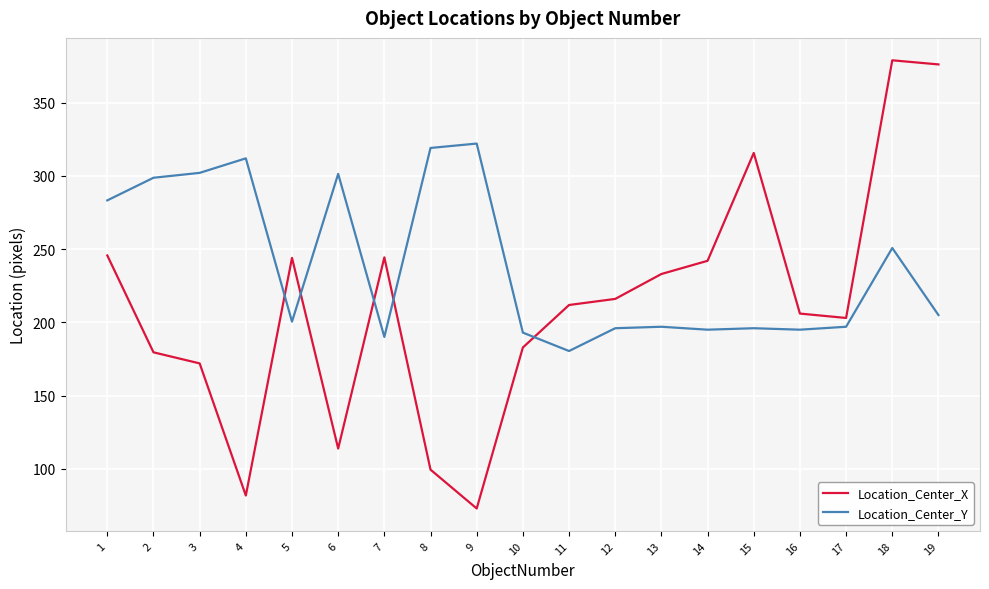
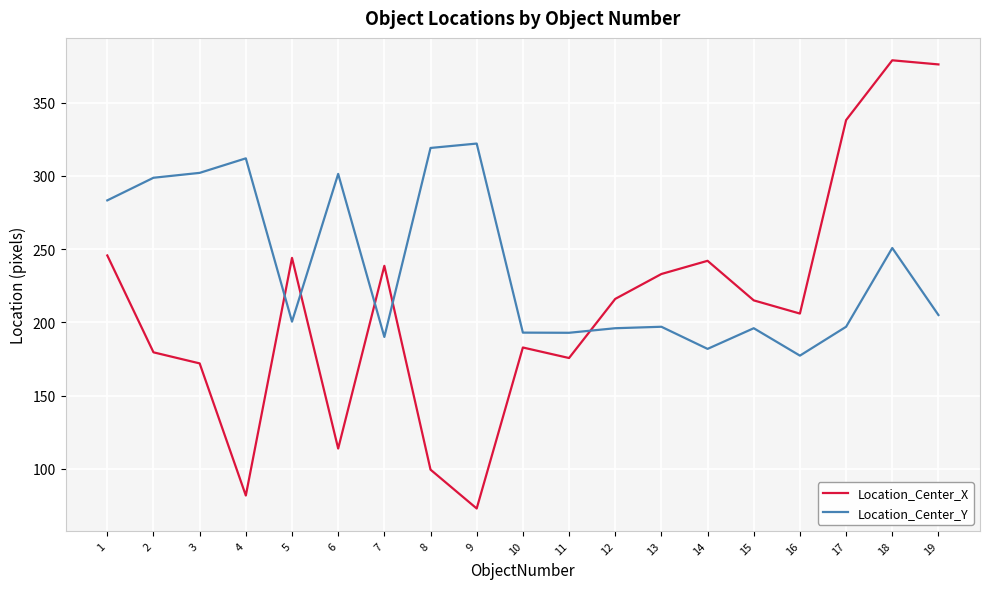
Location_Center_X, 7: 244 -> 239
Location_Center_X, 11: 212 -> 176
Location_Center_Y, 11: 180 -> 193
Location_Center_Y, 14: 195 -> 182
Location_Center_X, 15: 316 -> 215
Location_Center_Y, 16: 195 -> 177
Location_Center_X, 17: 203 -> 338
